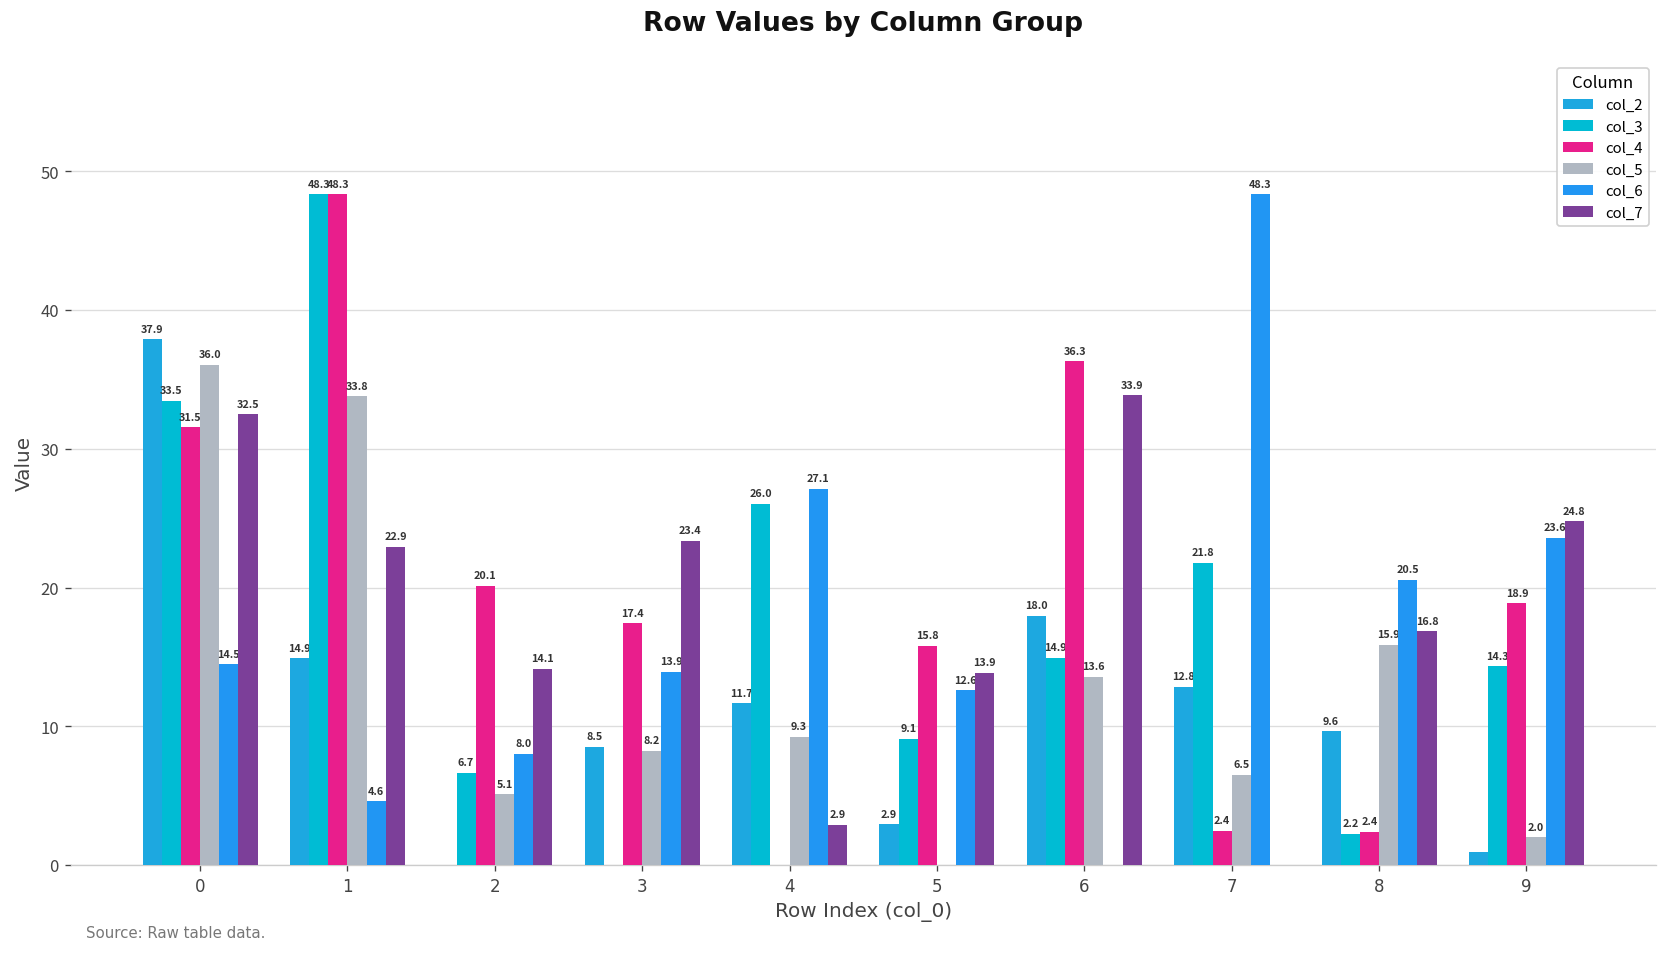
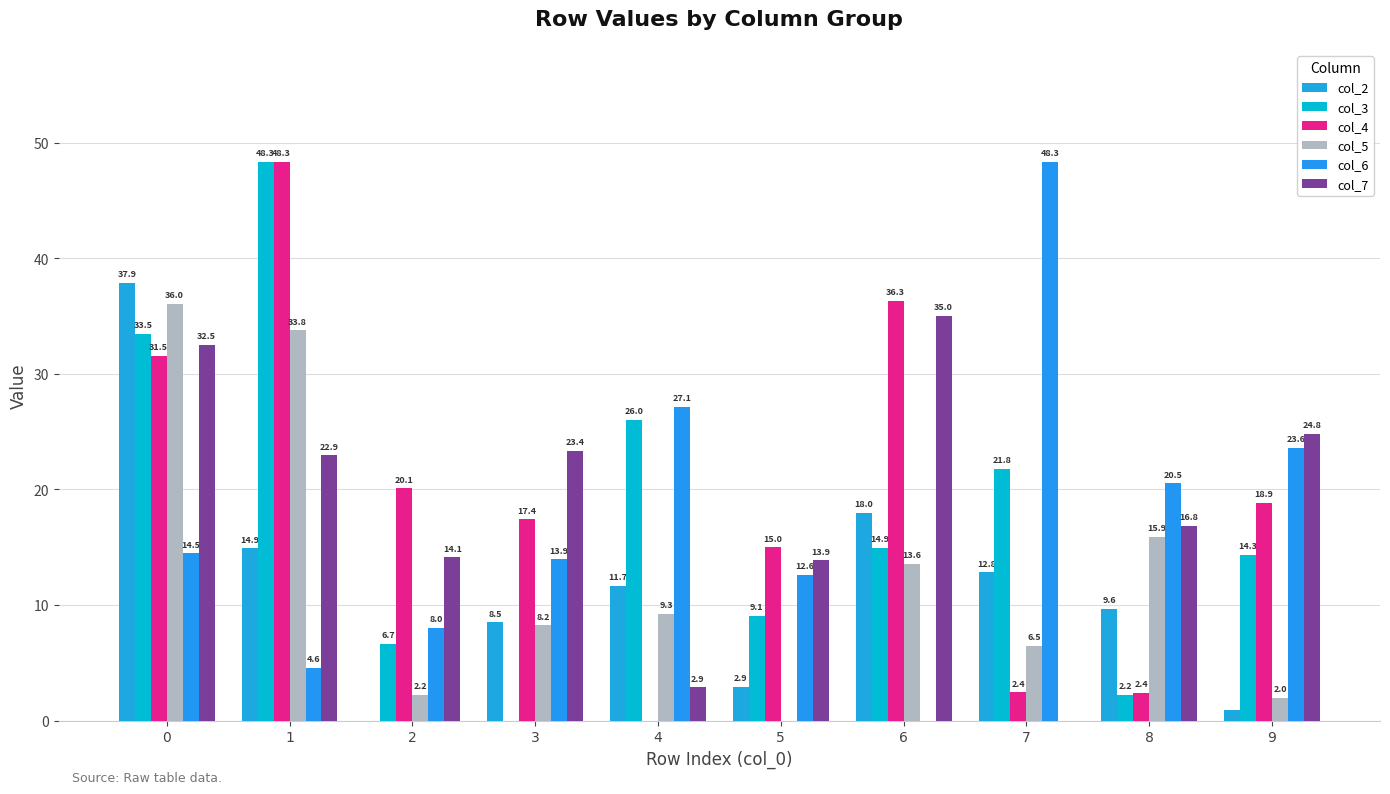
col_5, 2: 5.1 -> 2.2
col_4, 5: 15.8 -> 15.0
col_7, 6: 33.9 -> 35.0
